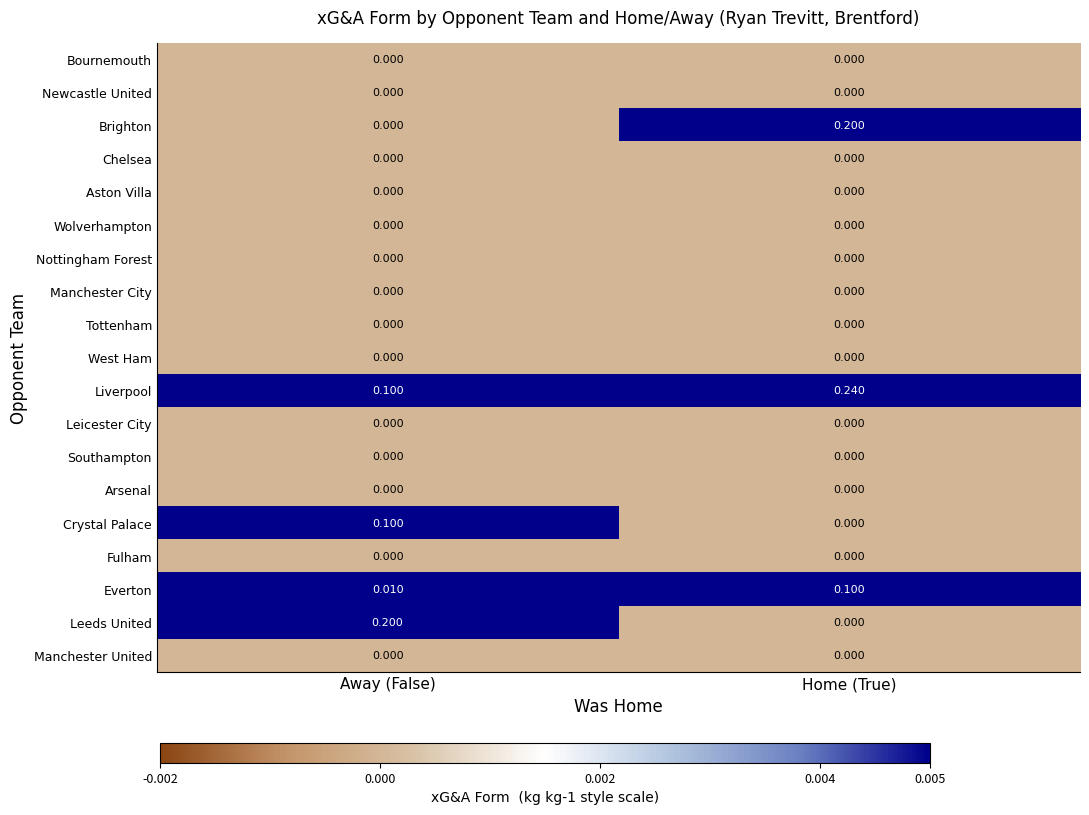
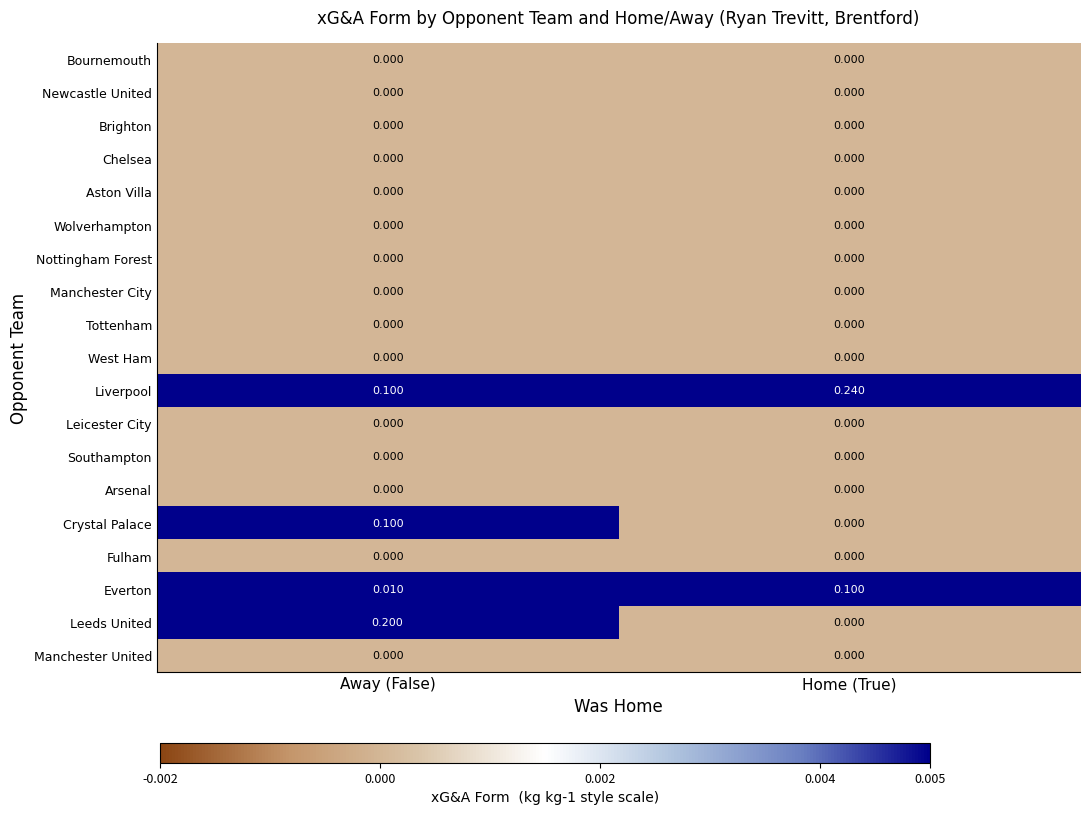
Brighton, Home (True): 0.200 -> 0.000
